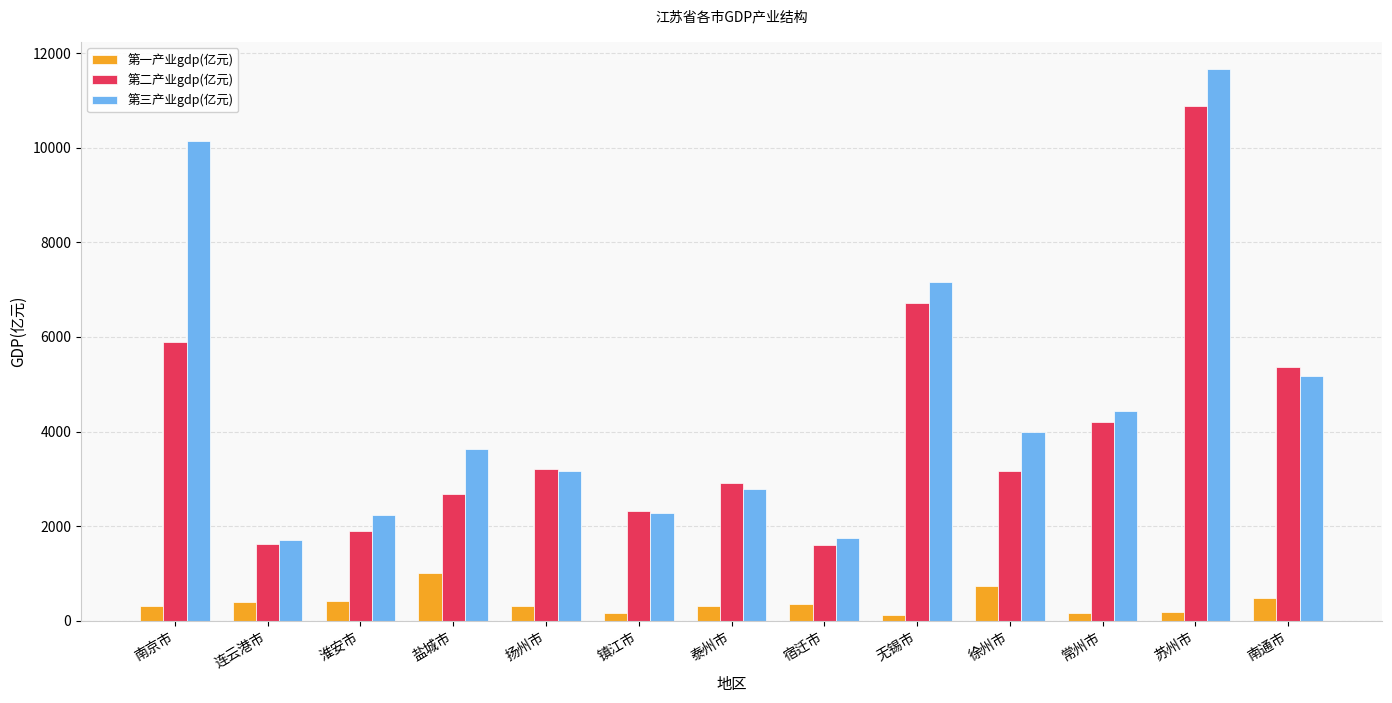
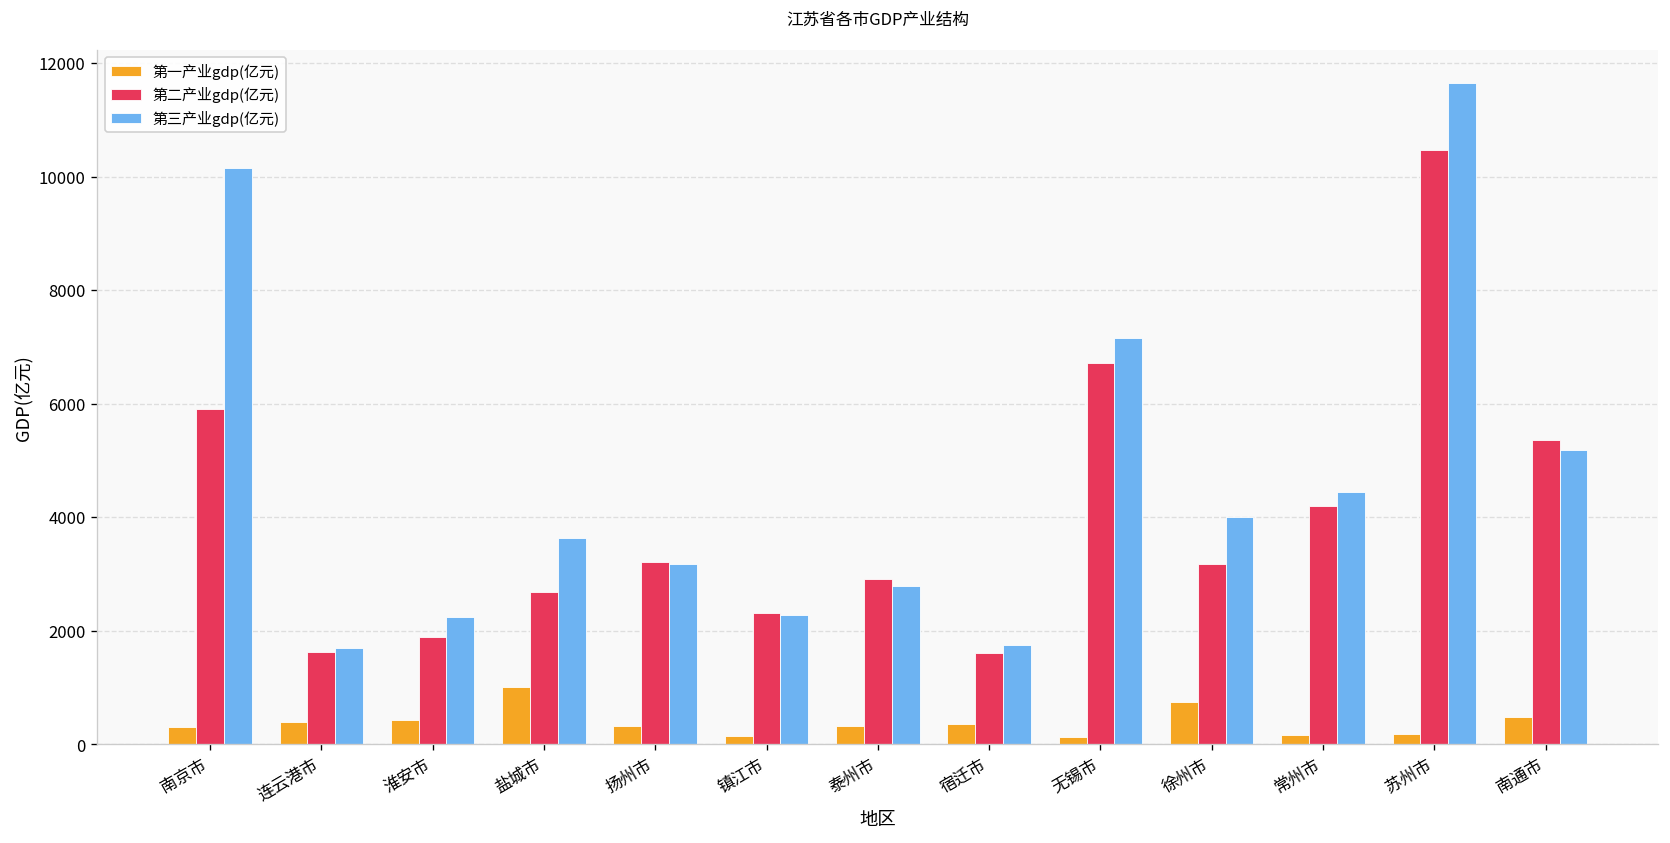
第二产业gdp(亿元), 苏州市: 10900 -> 10500
